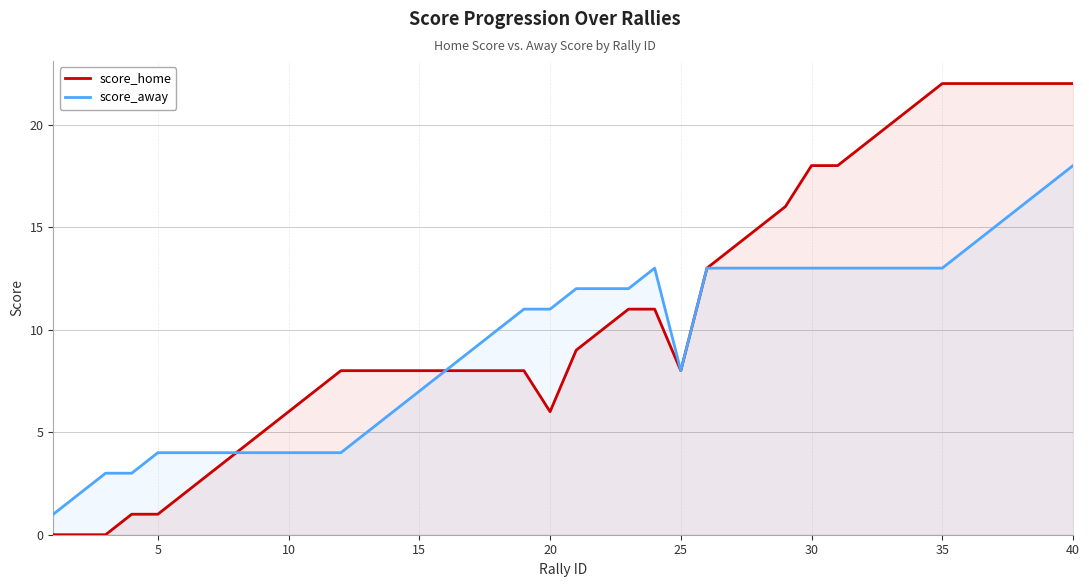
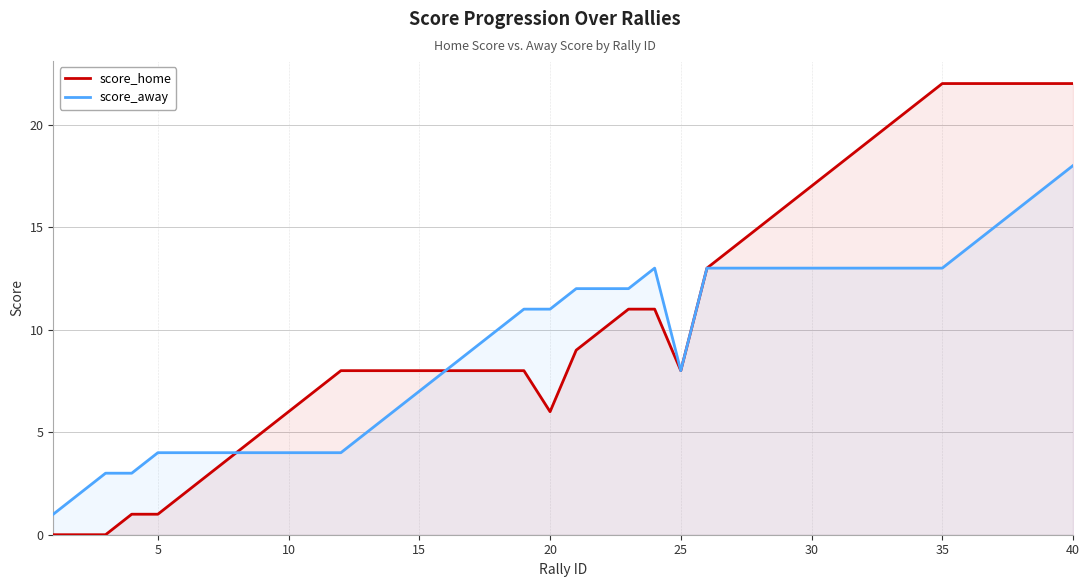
score_home, 30: 18 -> 17
